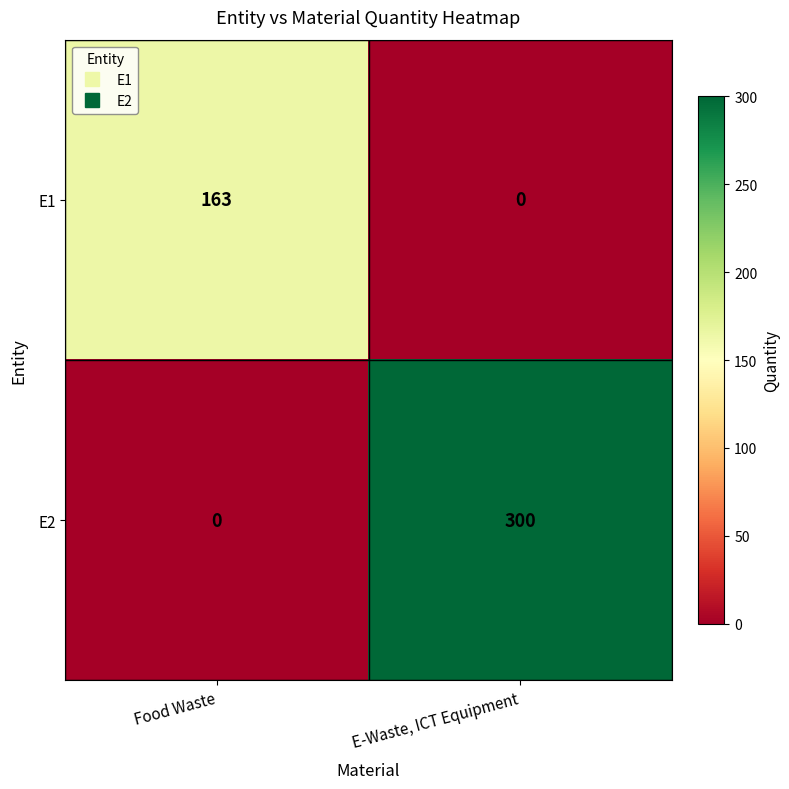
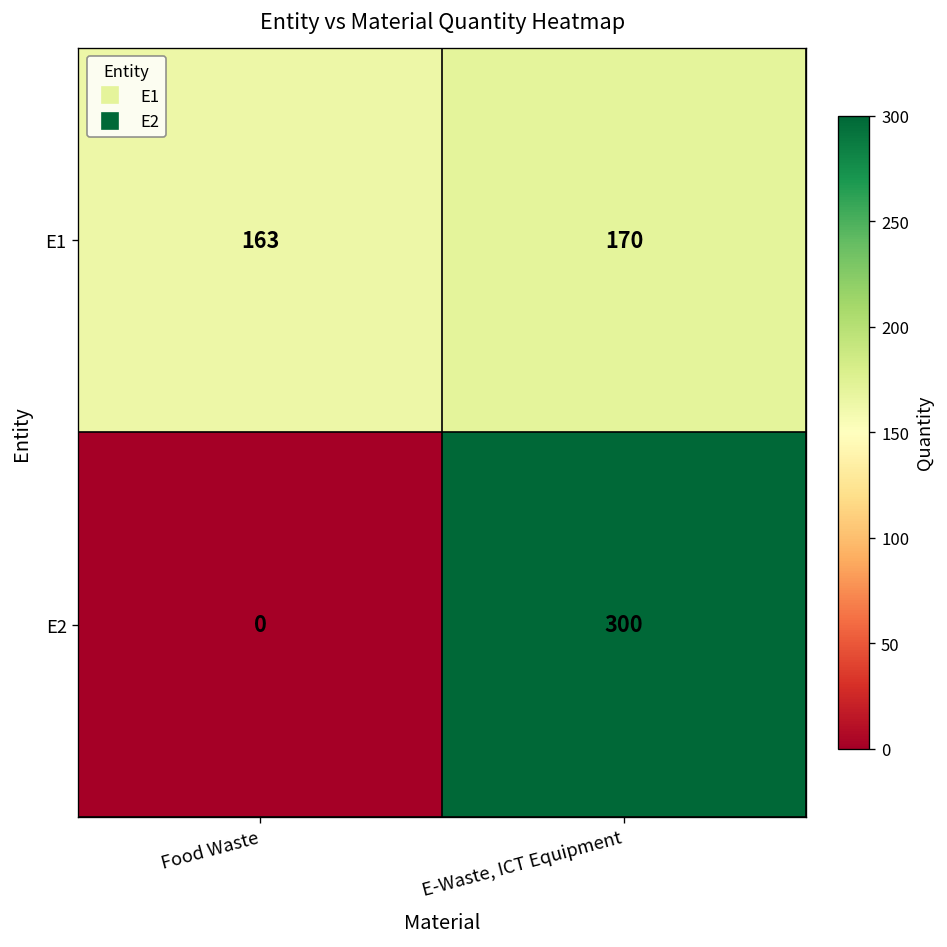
E1, E-Waste, ICT Equipment: 0 -> 170
